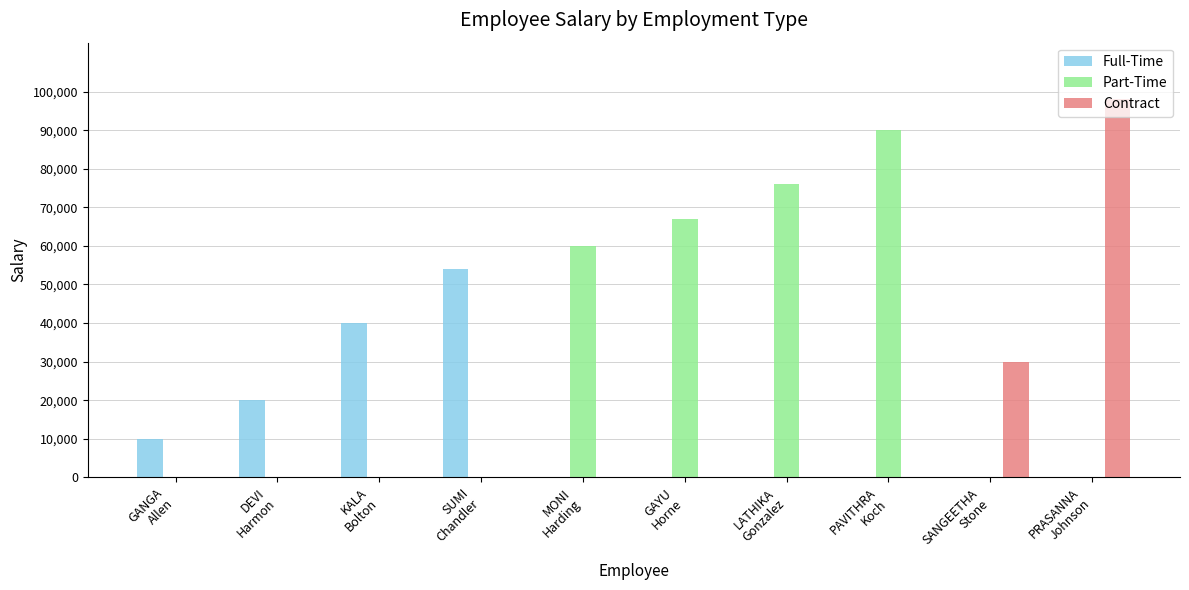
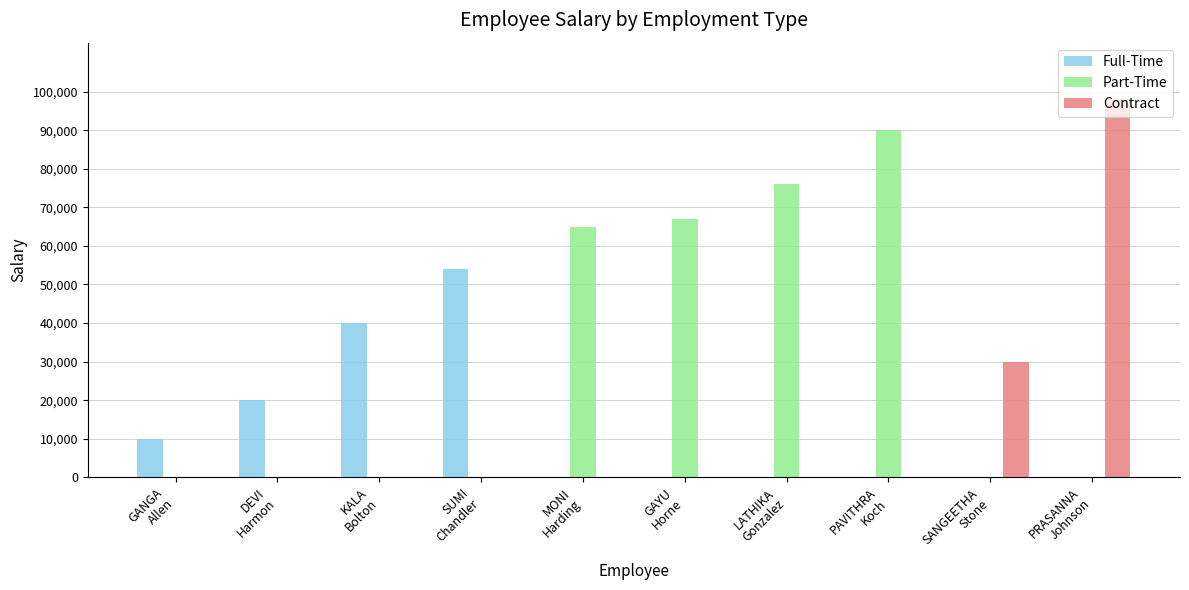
Part-Time, MONI Harding: 60,000 -> 65,000
